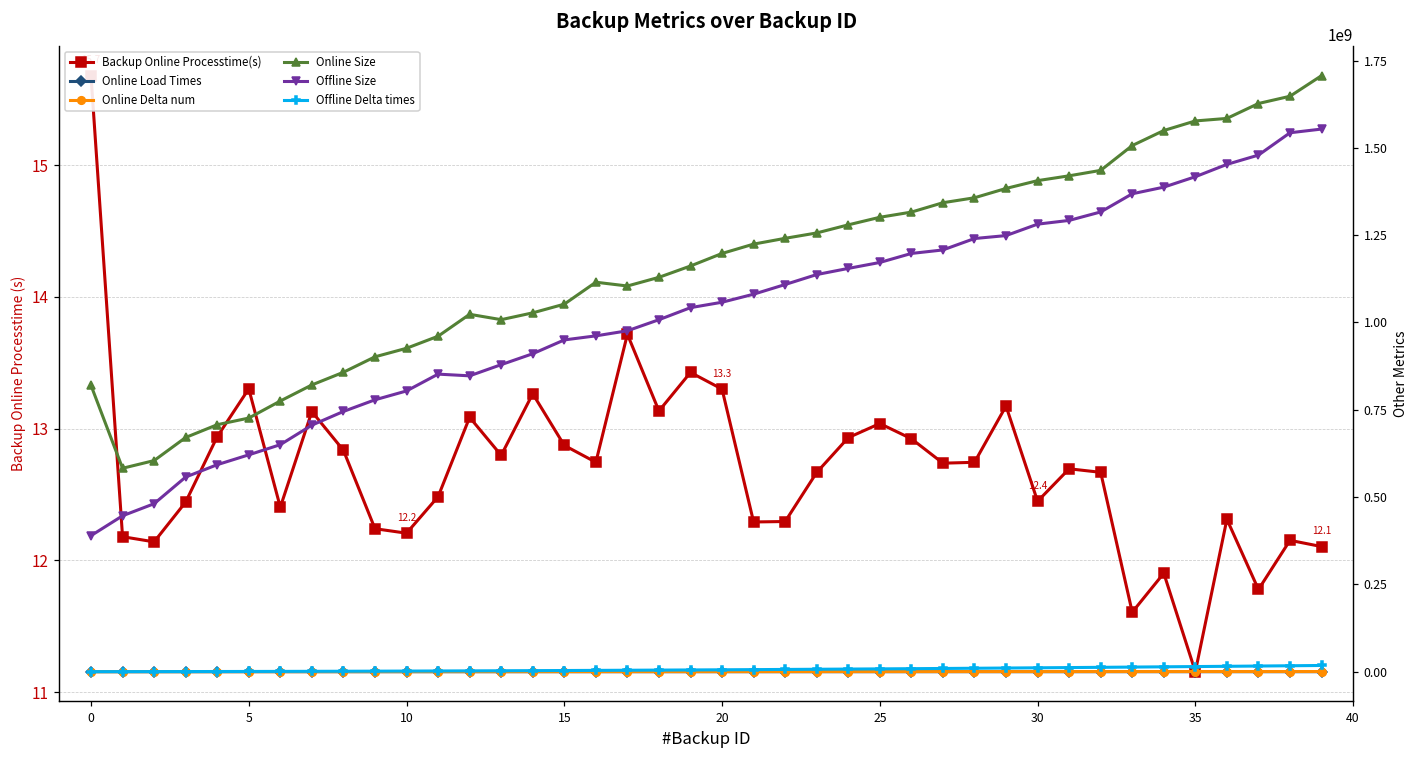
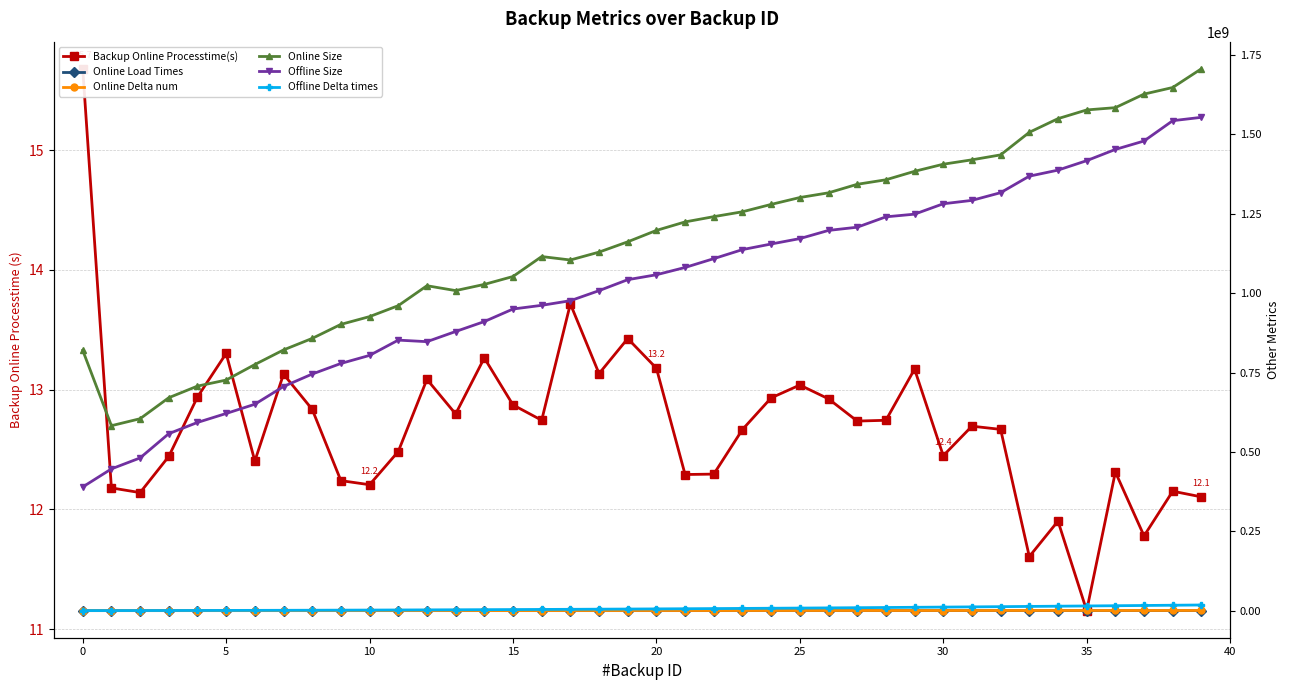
Backup Online Processtime(s), 20: 13.3 -> 13.2
